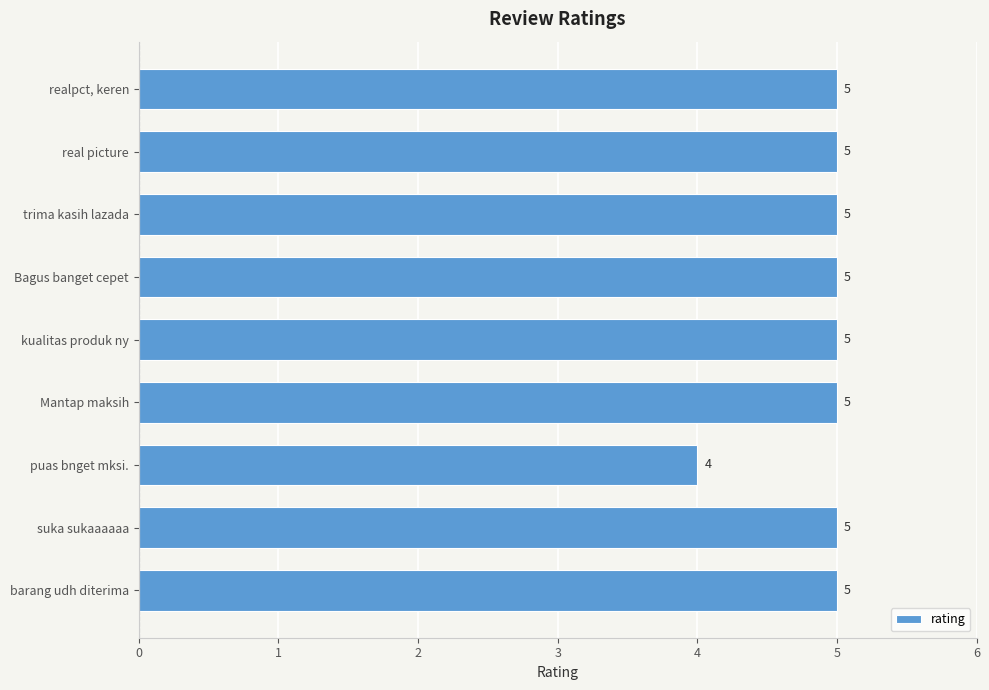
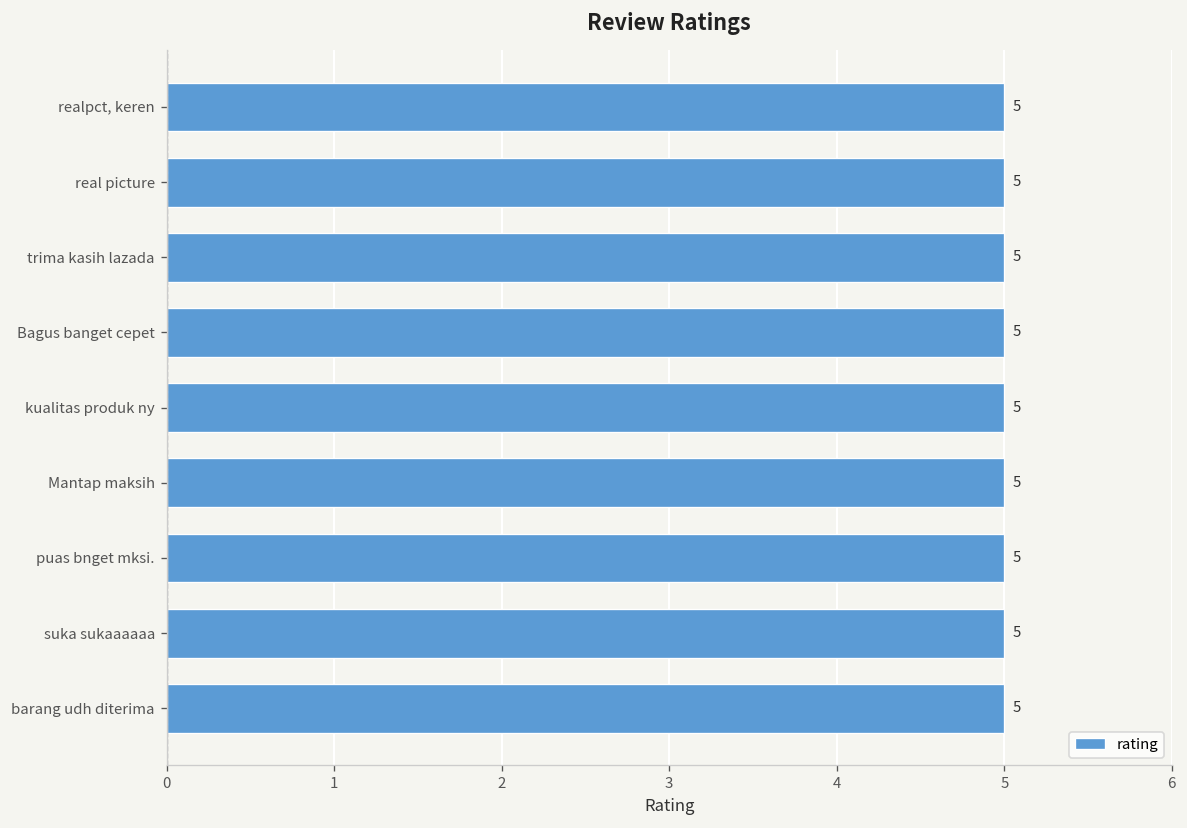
puas bnget mksi.: 4 -> 5
